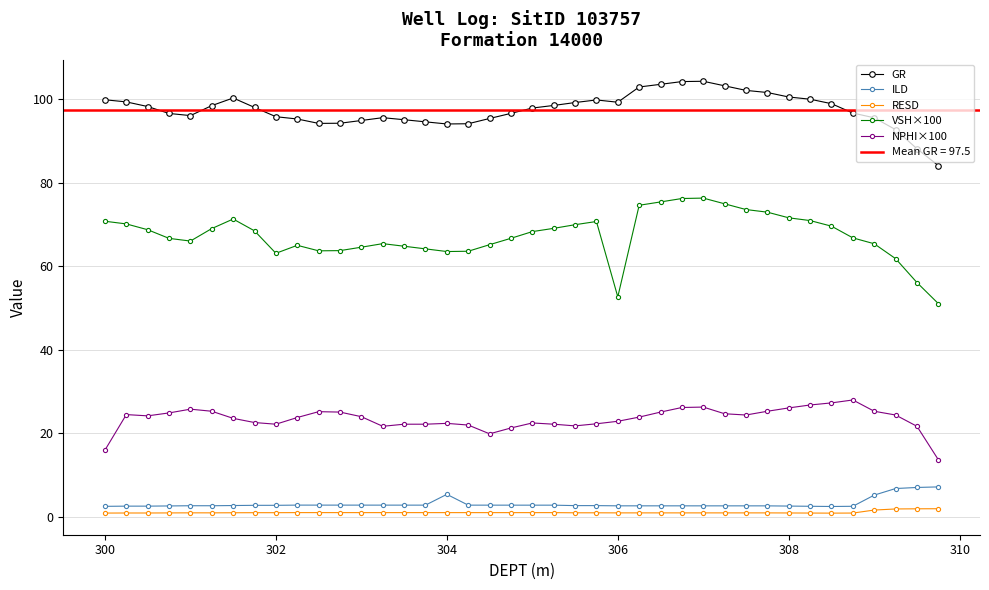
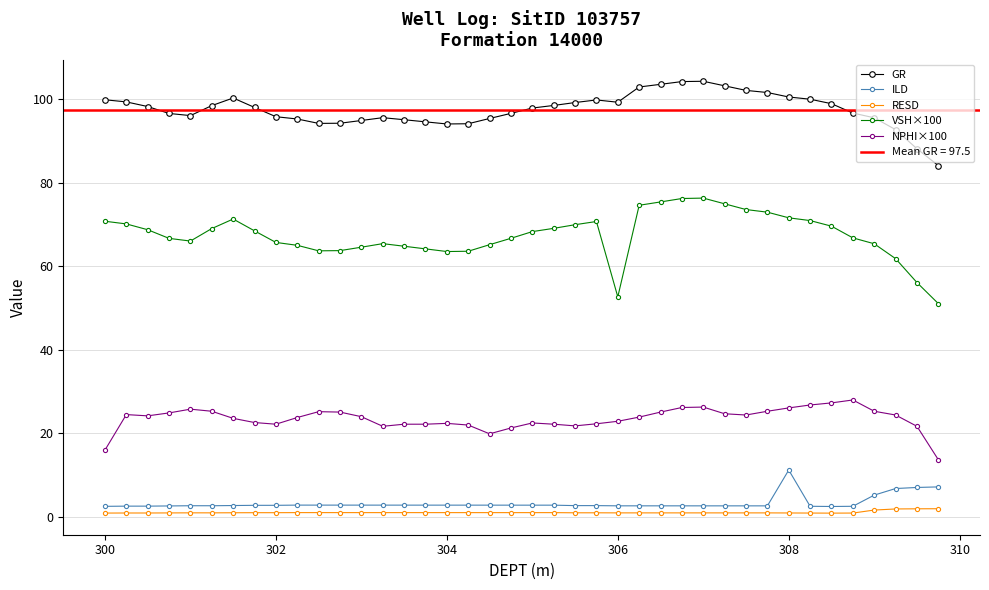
VSH×100, 302: 63 -> 66
ILD, 304: 5 -> 3
ILD, 308: 3 -> 11
